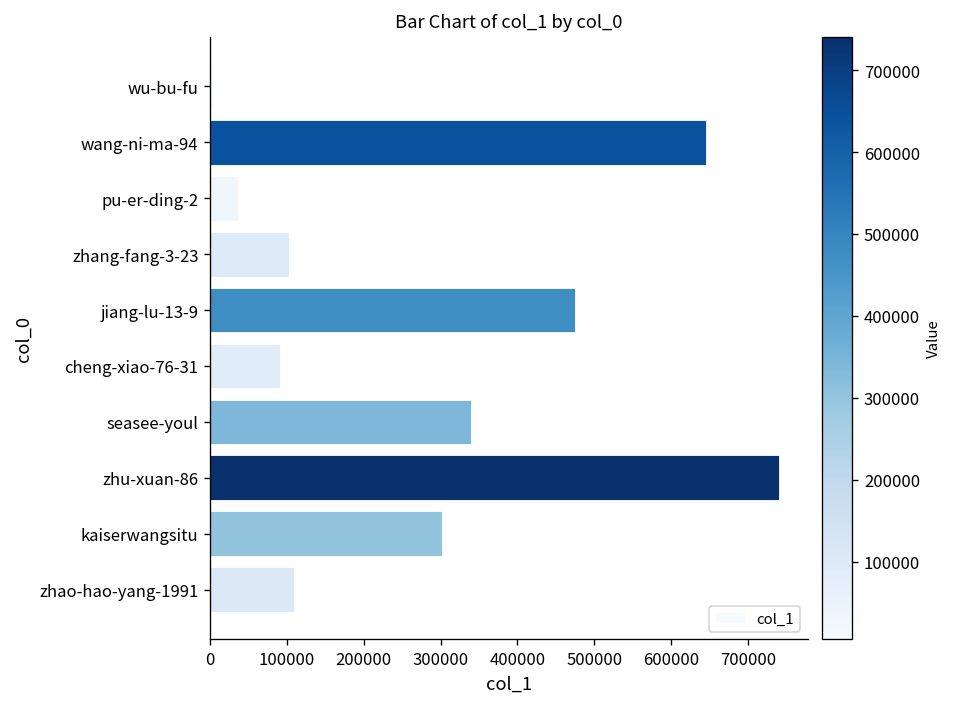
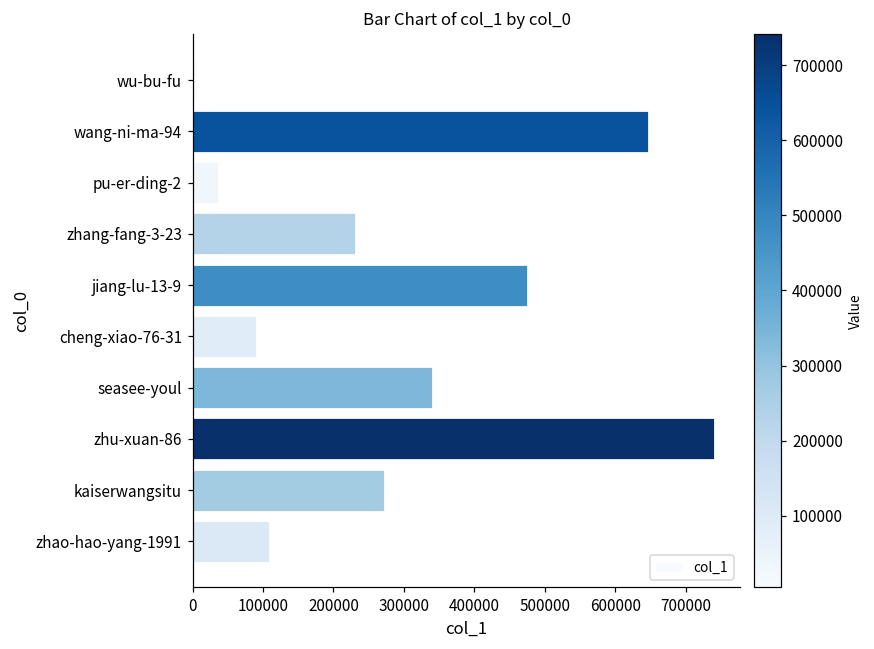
zhang-fang-3-23: 100000 -> 230000
kaiserwangsitu: 300000 -> 270000
